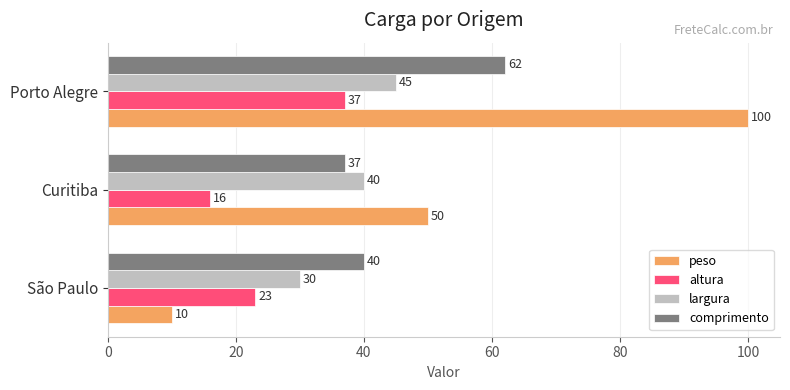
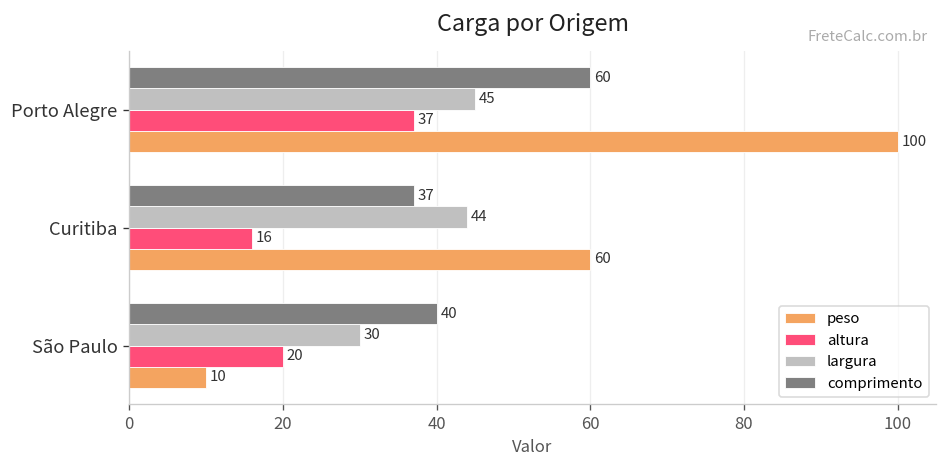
comprimento, Porto Alegre: 62 -> 60
largura, Curitiba: 40 -> 44
peso, Curitiba: 50 -> 60
altura, São Paulo: 23 -> 20
